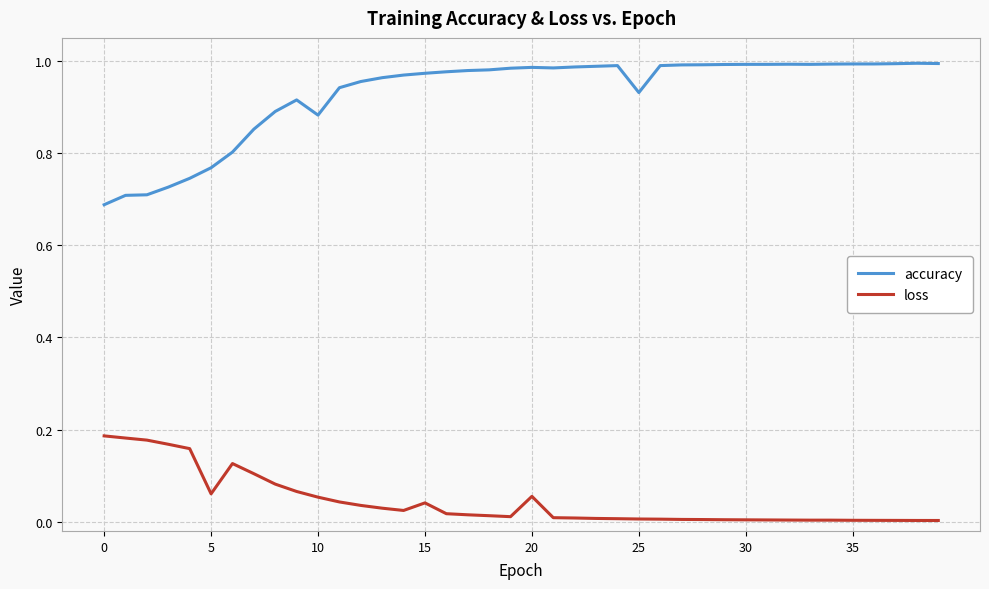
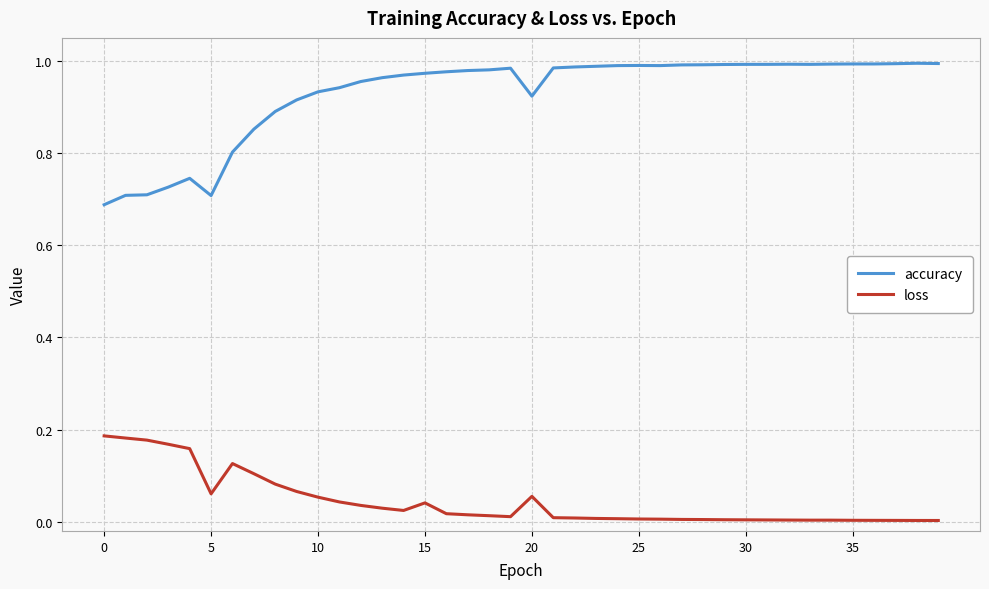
accuracy, 5: 0.77 -> 0.71
accuracy, 10: 0.88 -> 0.93
accuracy, 20: 0.99 -> 0.92
accuracy, 25: 0.93 -> 0.99
